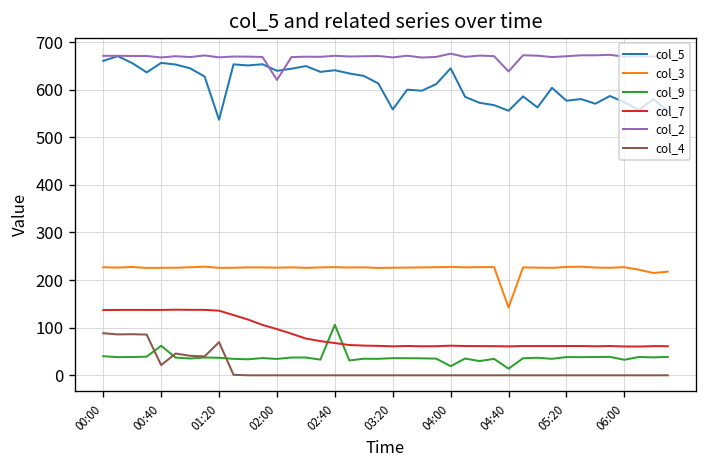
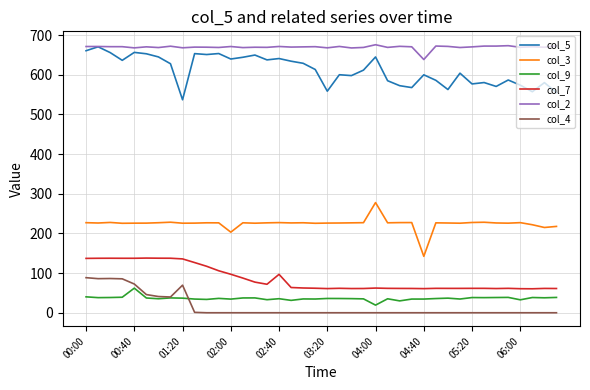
col_4, 00:40: 20 -> 70
col_3, 02:00: 230 -> 200
col_2, 02:00: 620 -> 670
col_9, 02:40: 110 -> 40
col_7, 02:40: 70 -> 100
col_3, 04:00: 230 -> 280
col_5, 04:40: 560 -> 600
col_9, 04:40: 10 -> 30
